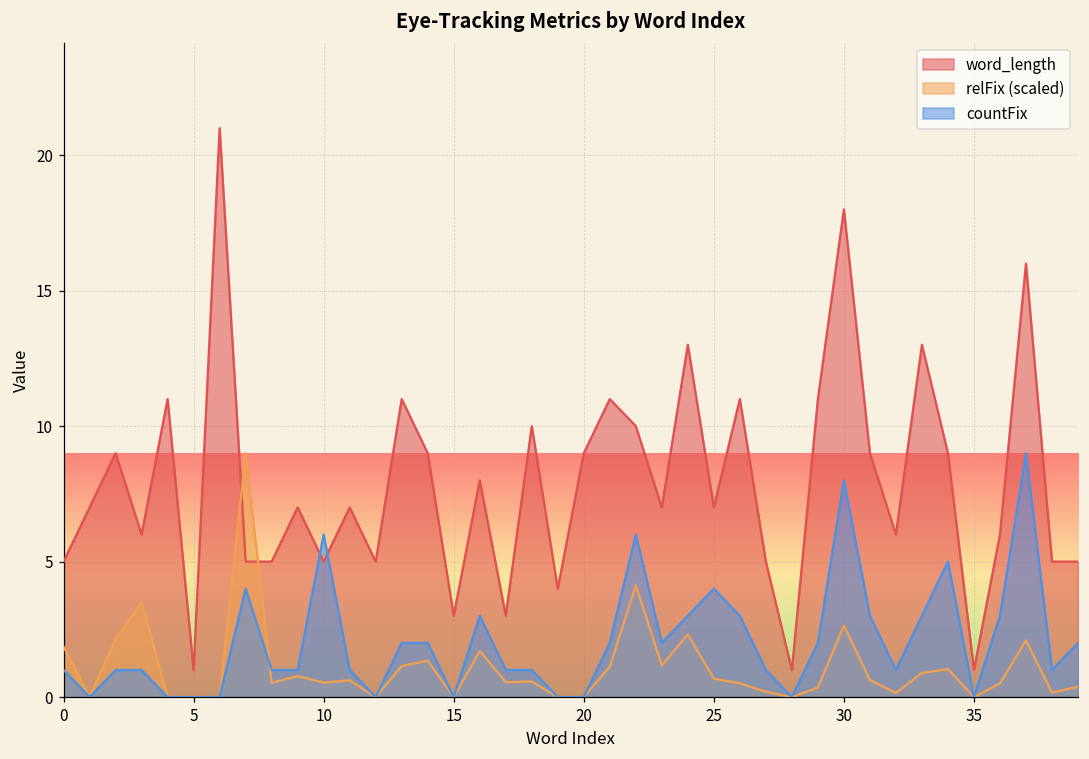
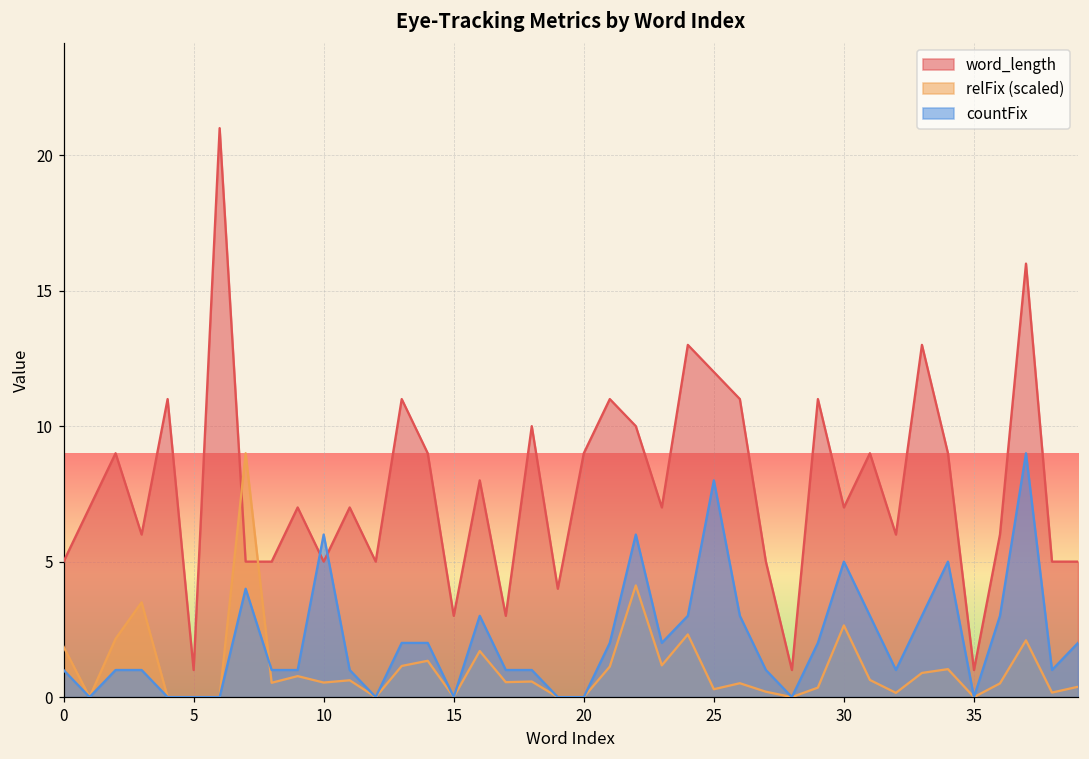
word_length, 25: 7 -> 12
relFix (scaled), 25: 0.7 -> 0.3
countFix, 25: 4 -> 8
word_length, 30: 18 -> 7
countFix, 30: 8 -> 5
